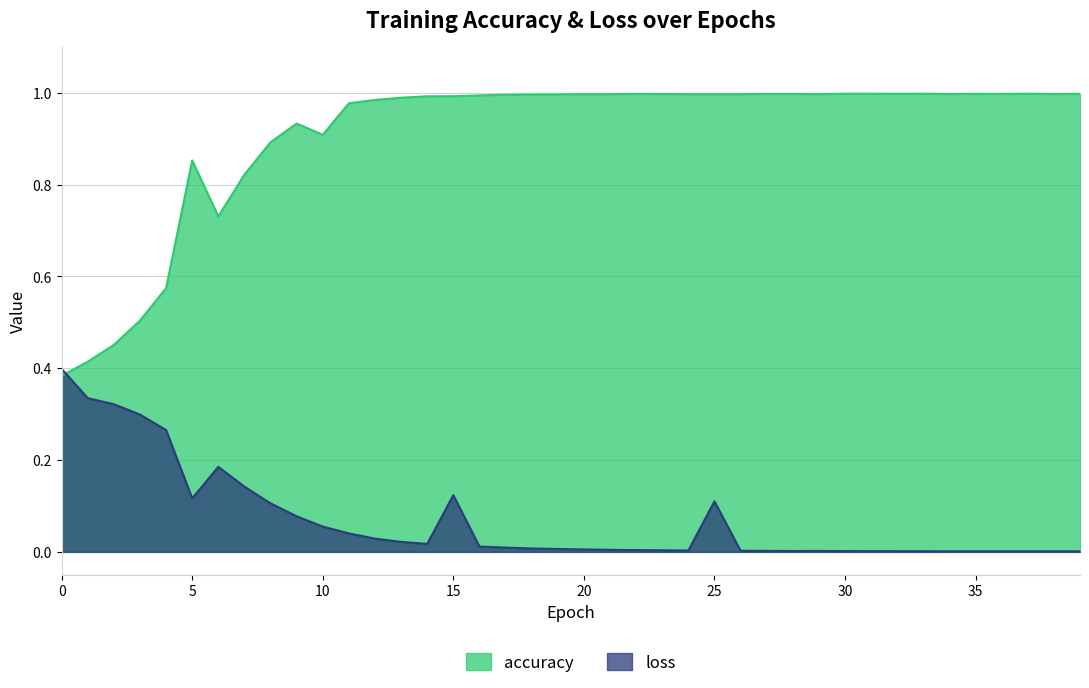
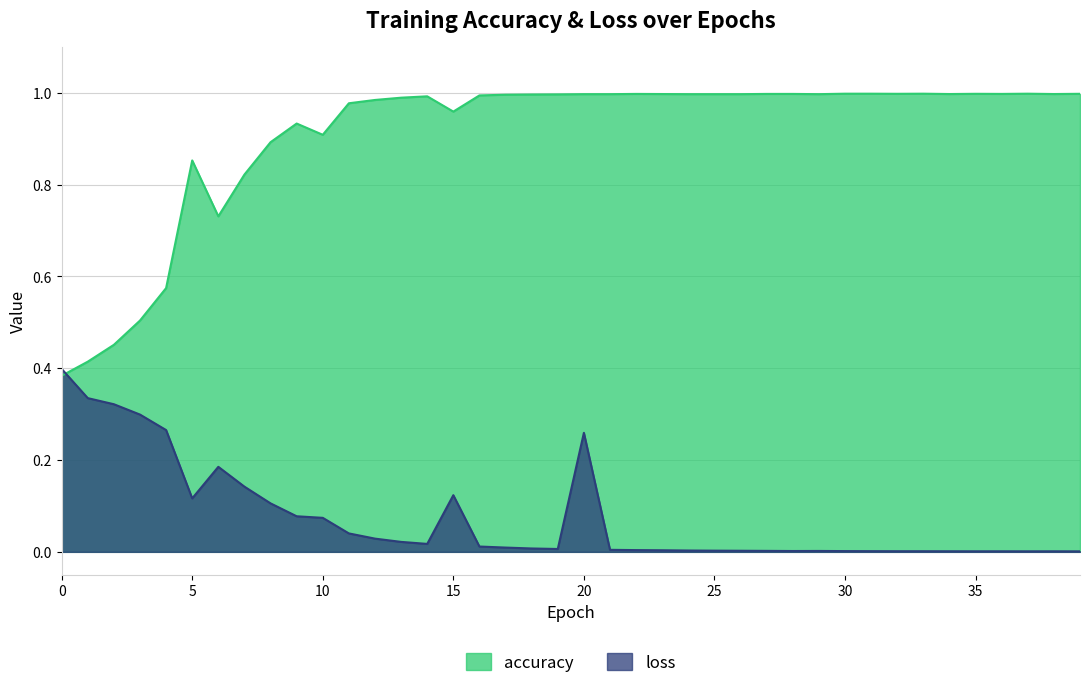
loss, 10: 0.06 -> 0.07
accuracy, 15: 0.99 -> 0.96
loss, 20: 0.01 -> 0.26
loss, 25: 0.11 -> 0.00
